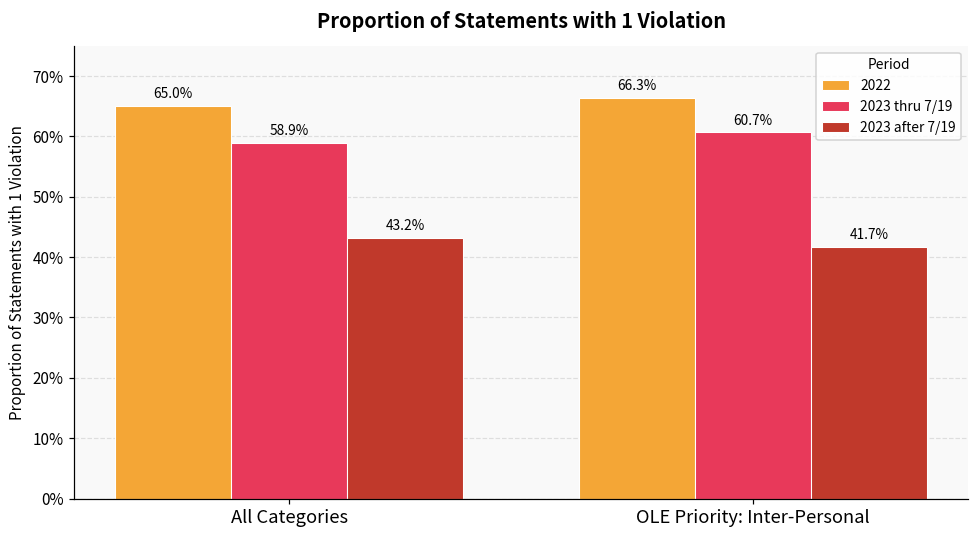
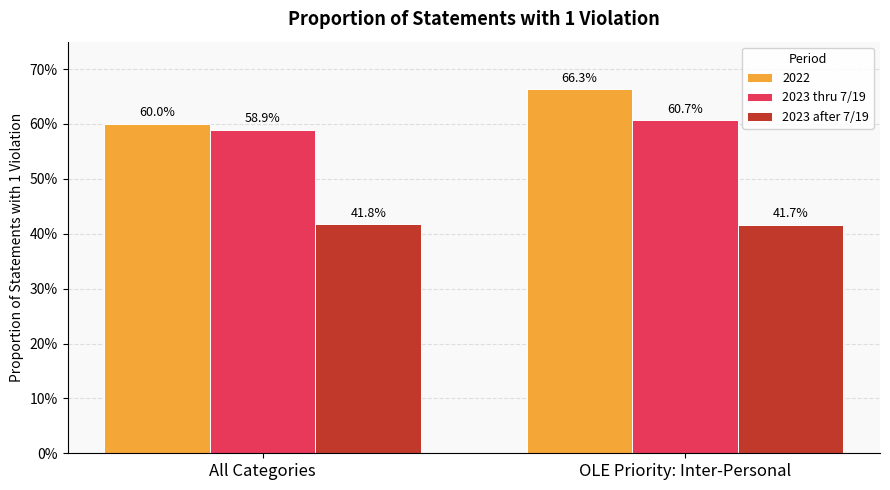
2022, All Categories: 65.0% -> 60.0%
2023 after 7/19, All Categories: 43.2% -> 41.8%
